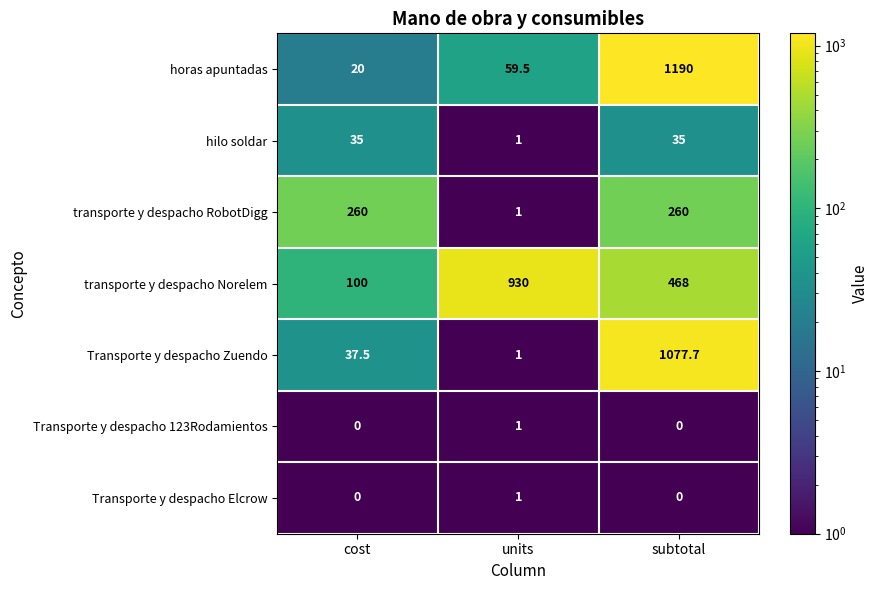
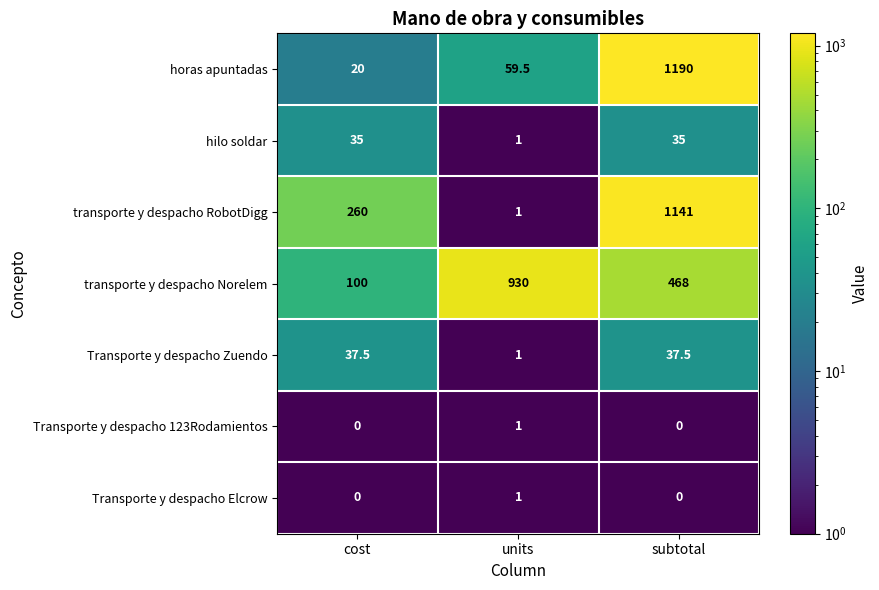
transporte y despacho RobotDigg, subtotal: 260 -> 1141
Transporte y despacho Zuendo, subtotal: 1077.7 -> 37.5
